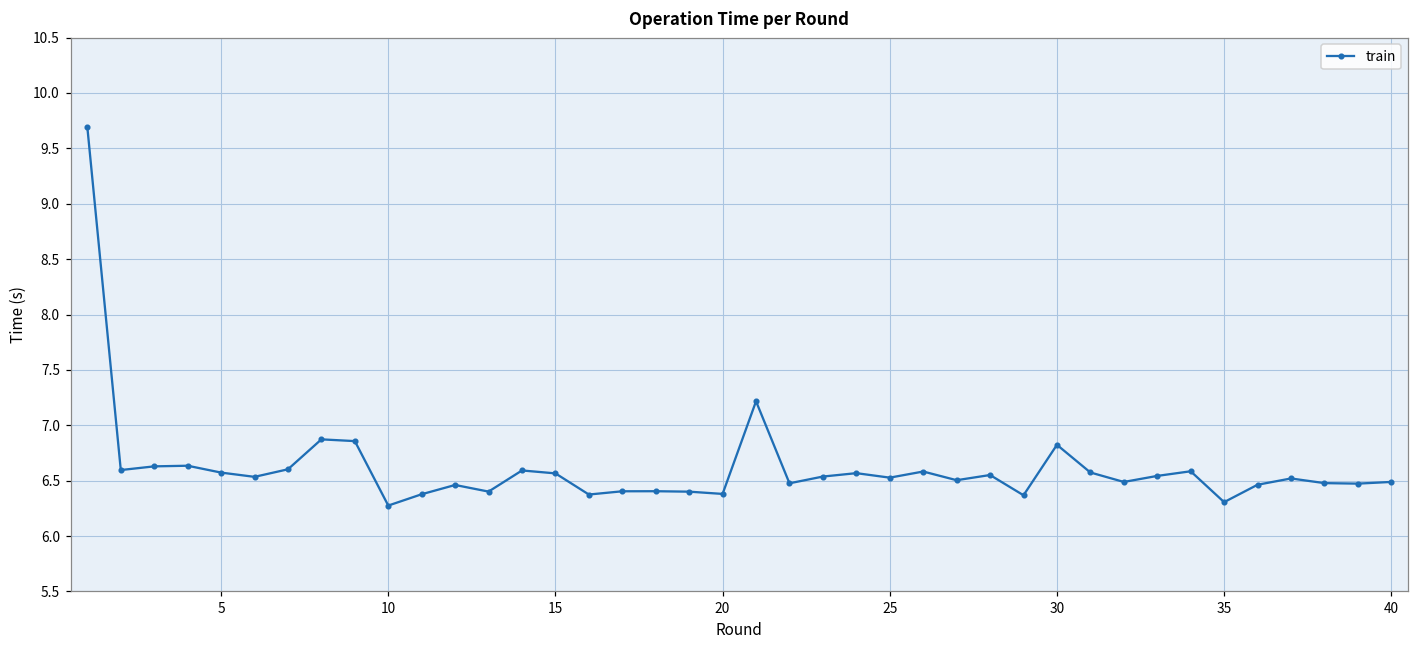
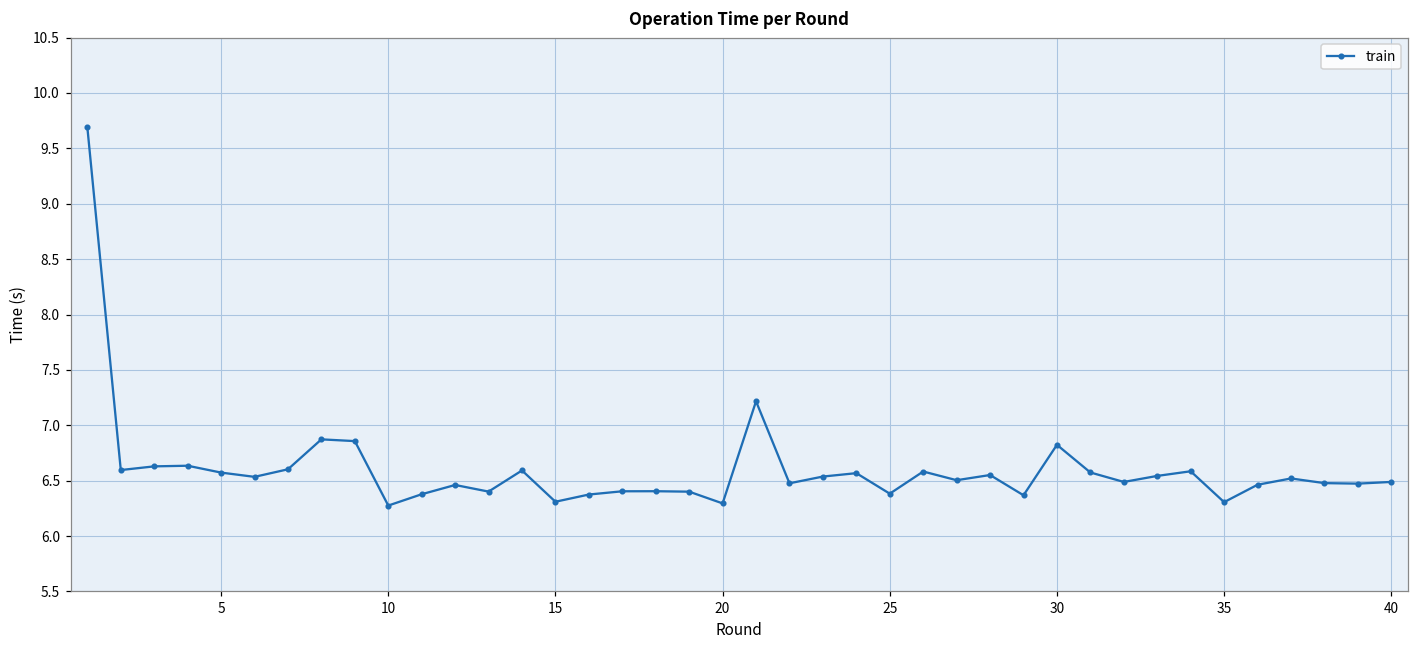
15: 6.57 -> 6.31
20: 6.38 -> 6.30
25: 6.53 -> 6.38
